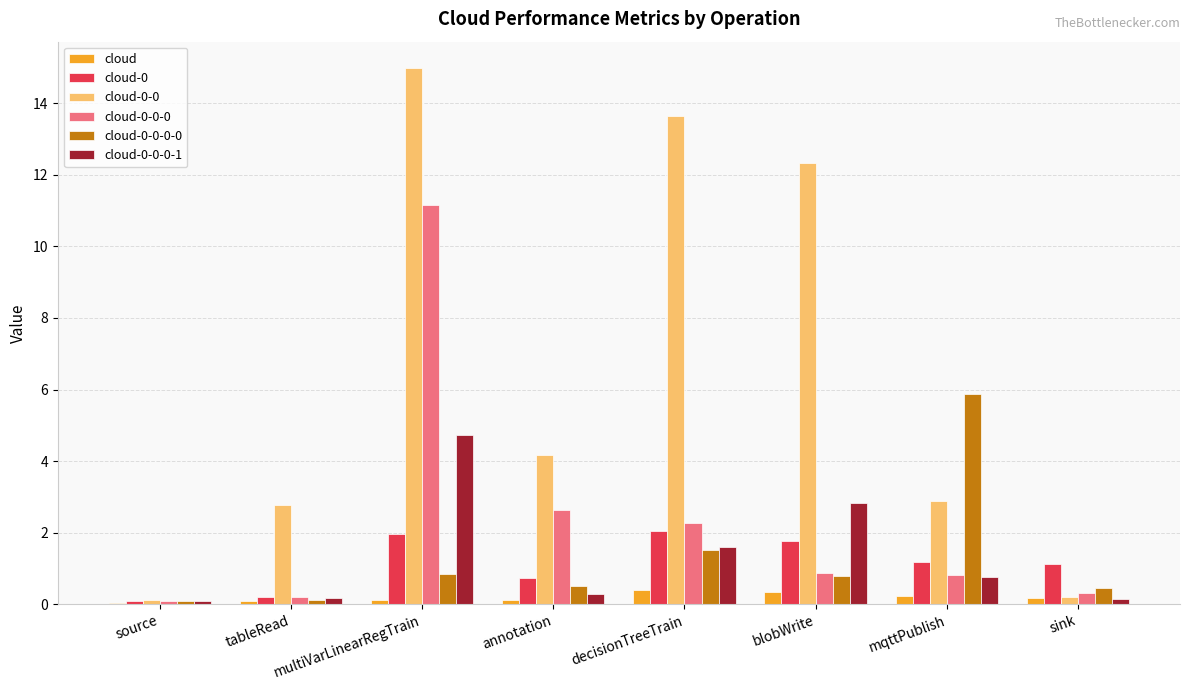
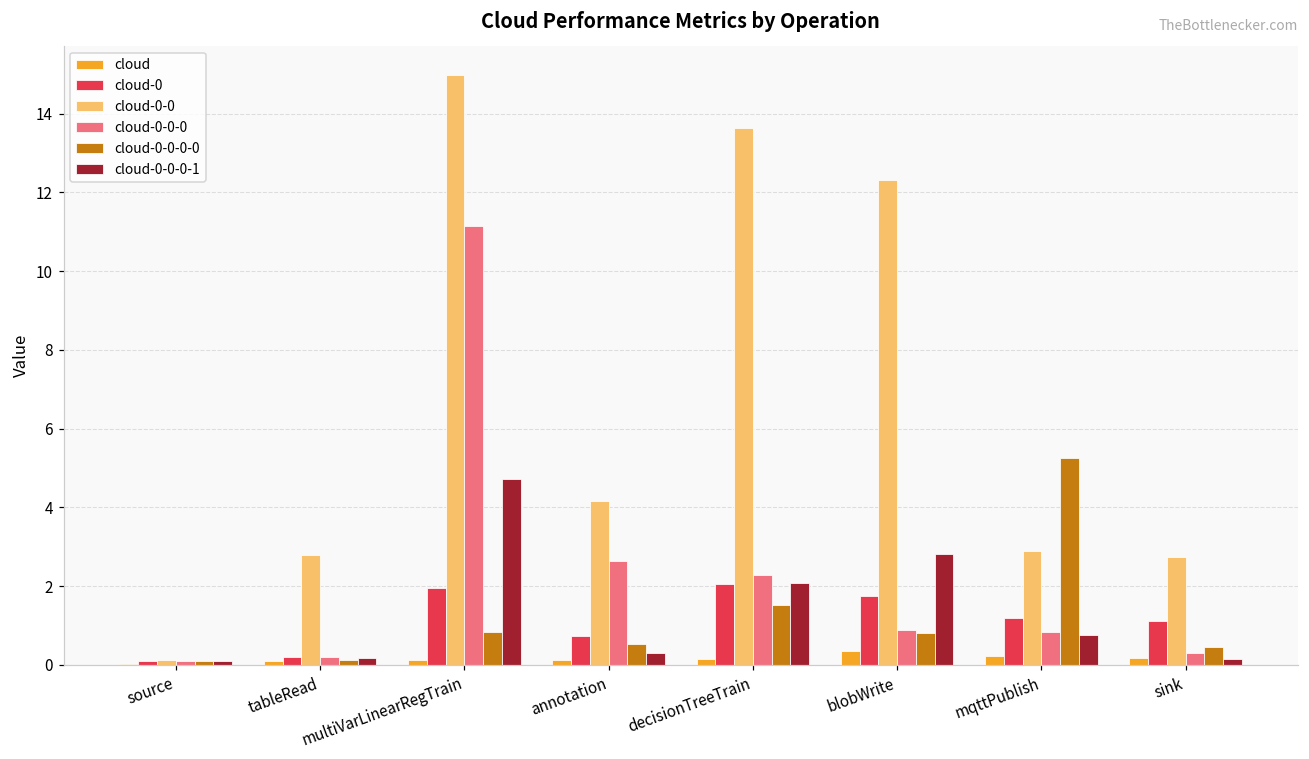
cloud, decisionTreeTrain: 0.4 -> 0.1
cloud-0-0-0-1, decisionTreeTrain: 1.6 -> 2.1
cloud-0-0-0-0, mqttPublish: 5.9 -> 5.2
cloud-0-0, sink: 0.2 -> 2.7
